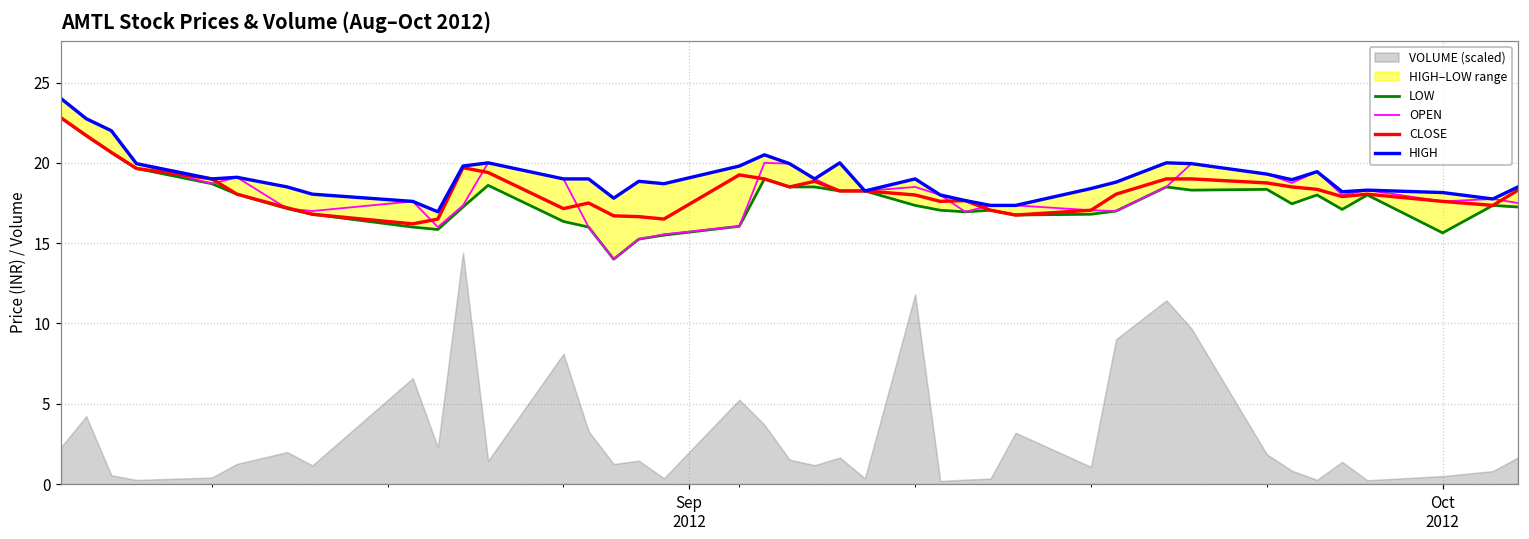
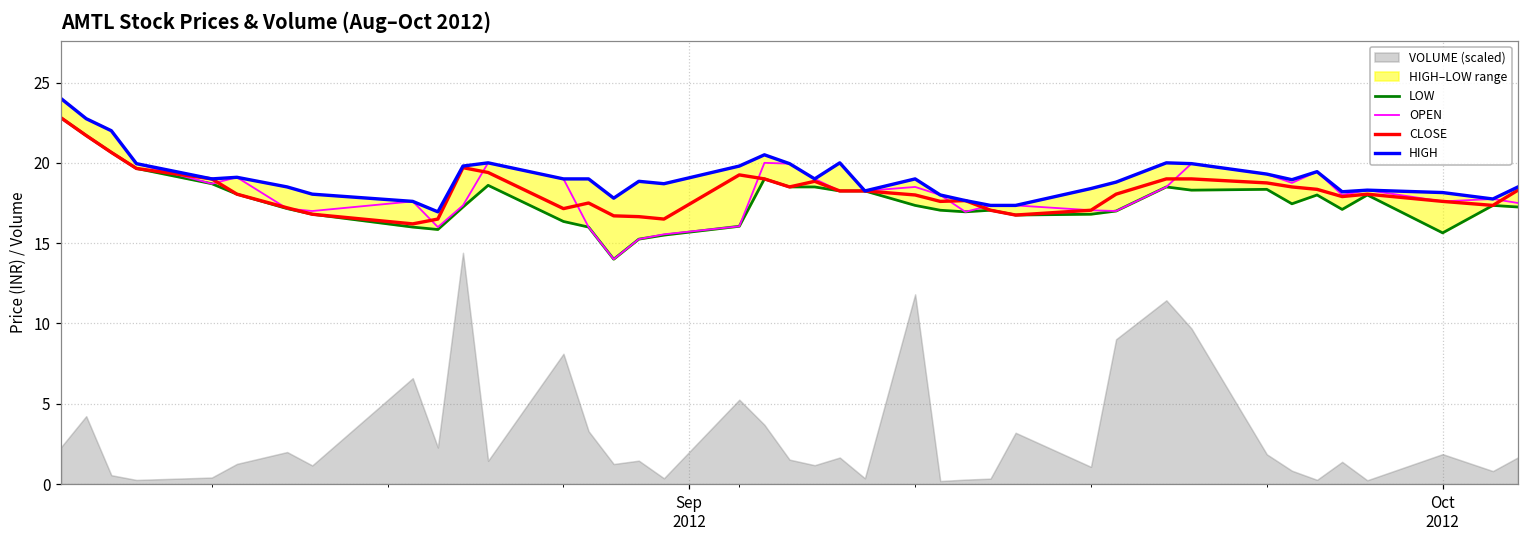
VOLUME (scaled), Oct 2012: 0.5 -> 1.9
